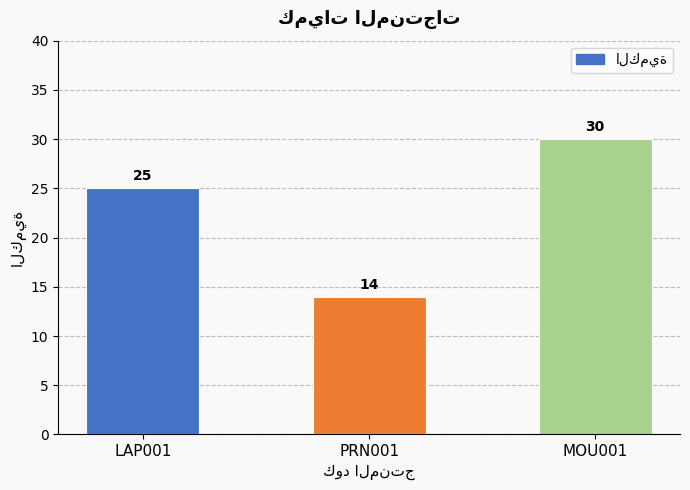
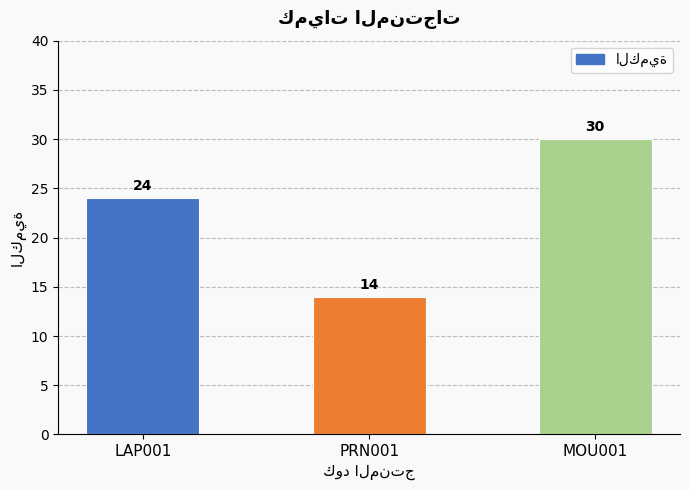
LAP001: 25 -> 24
